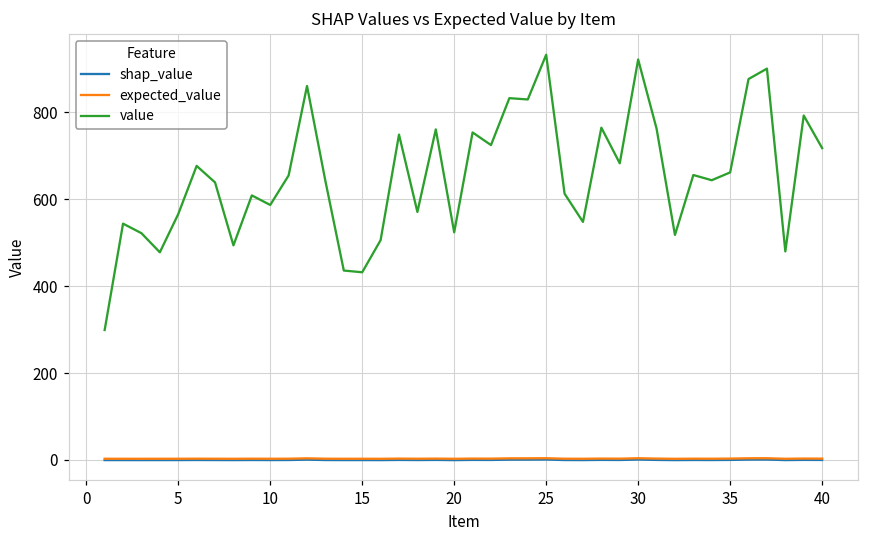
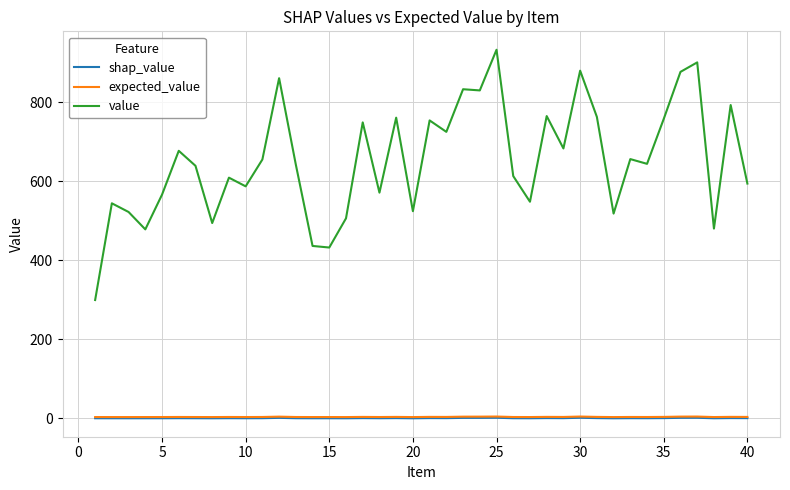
value, 30: 920 -> 880
value, 35: 660 -> 760
value, 40: 720 -> 590
